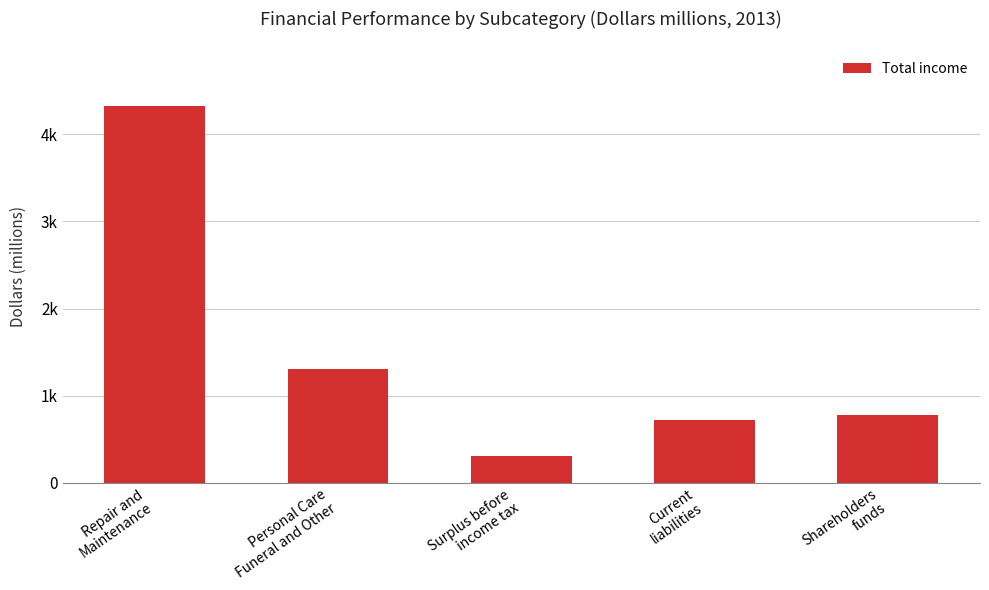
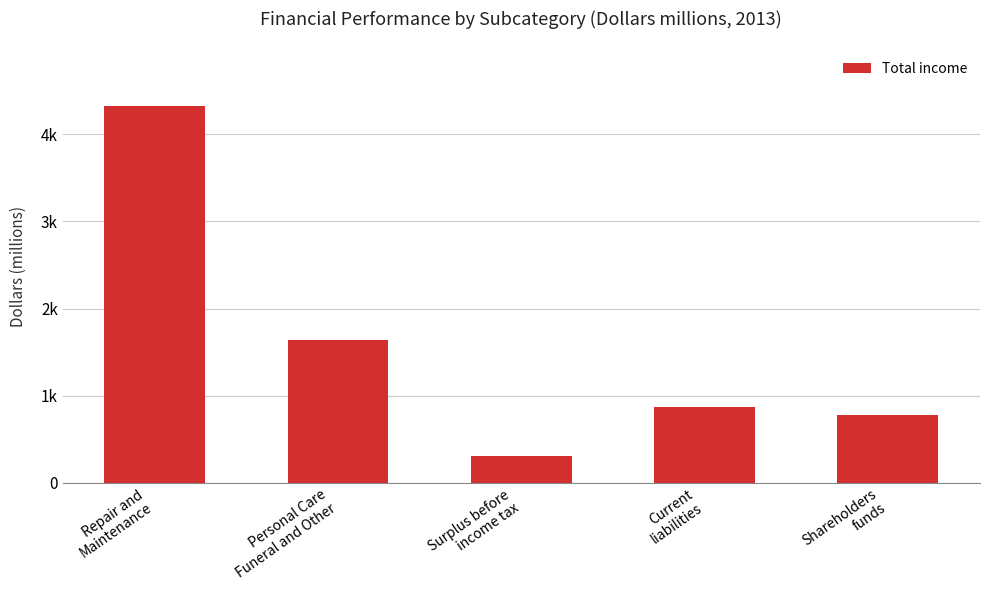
Personal Care Funeral and Other: 1300 -> 1600
Current liabilities: 700 -> 900
